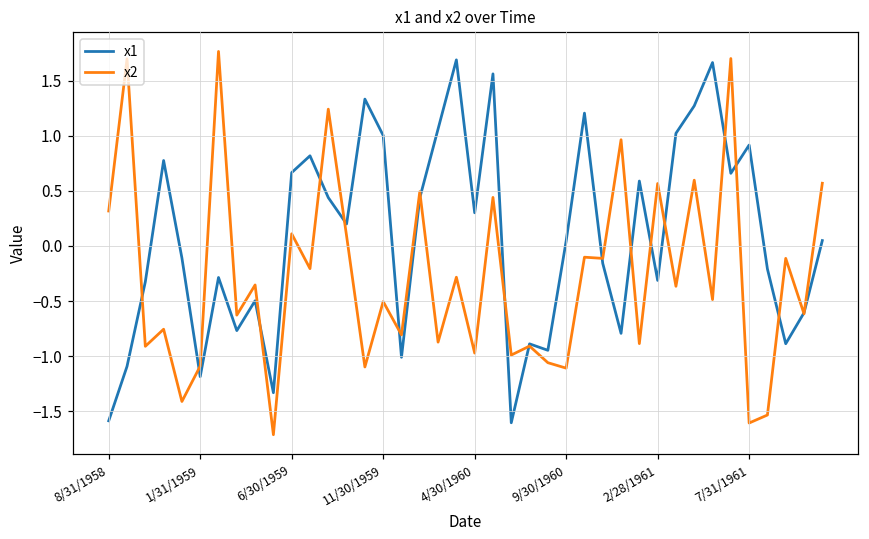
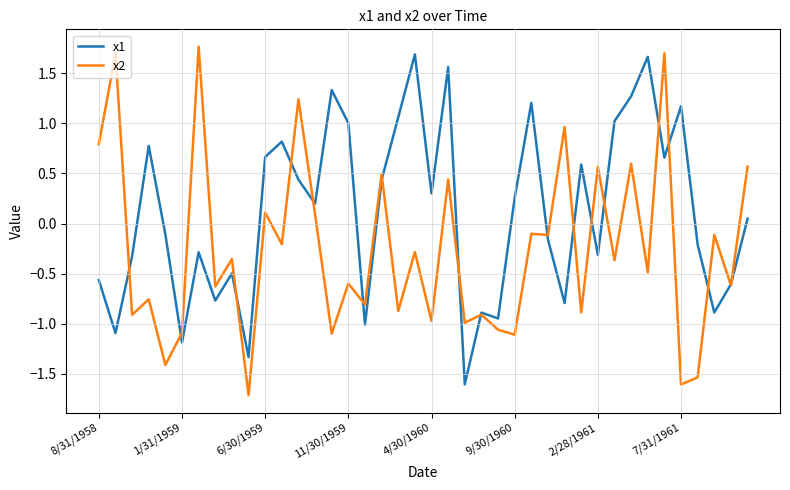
x1, 8/31/1958: -1.59 -> -0.56
x2, 8/31/1958: 0.32 -> 0.79
x2, 11/30/1959: -0.50 -> -0.60
x1, 9/30/1960: 0.05 -> 0.26
x1, 7/31/1961: 0.92 -> 1.17
